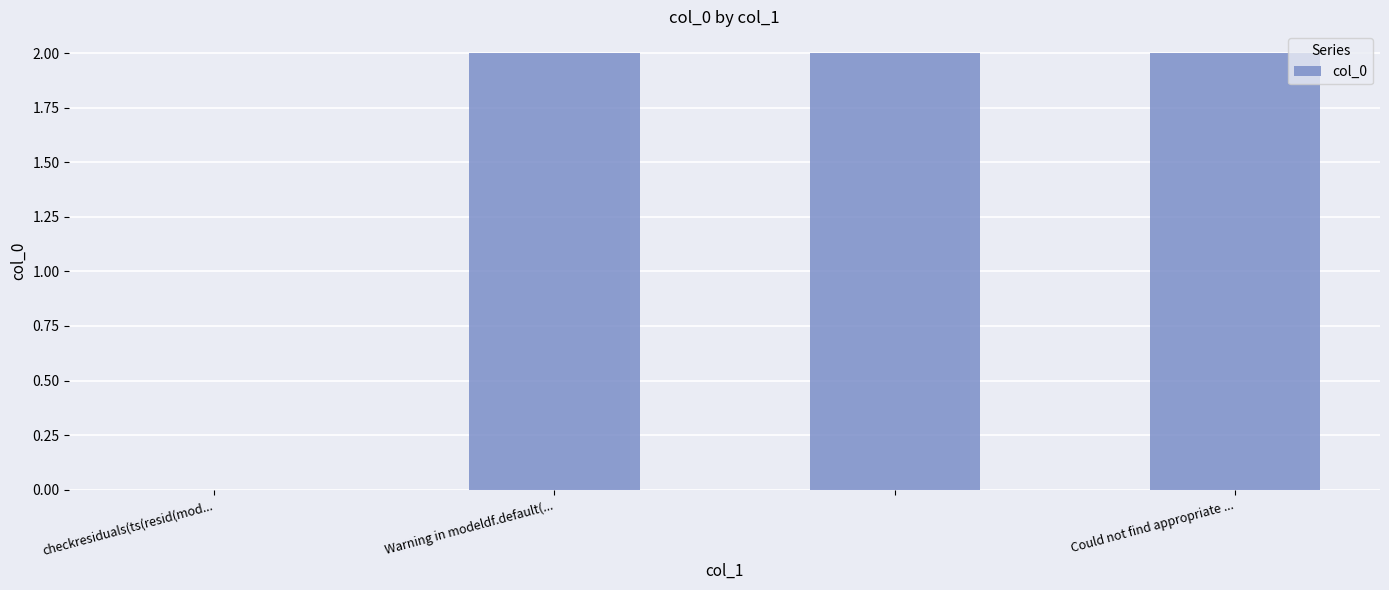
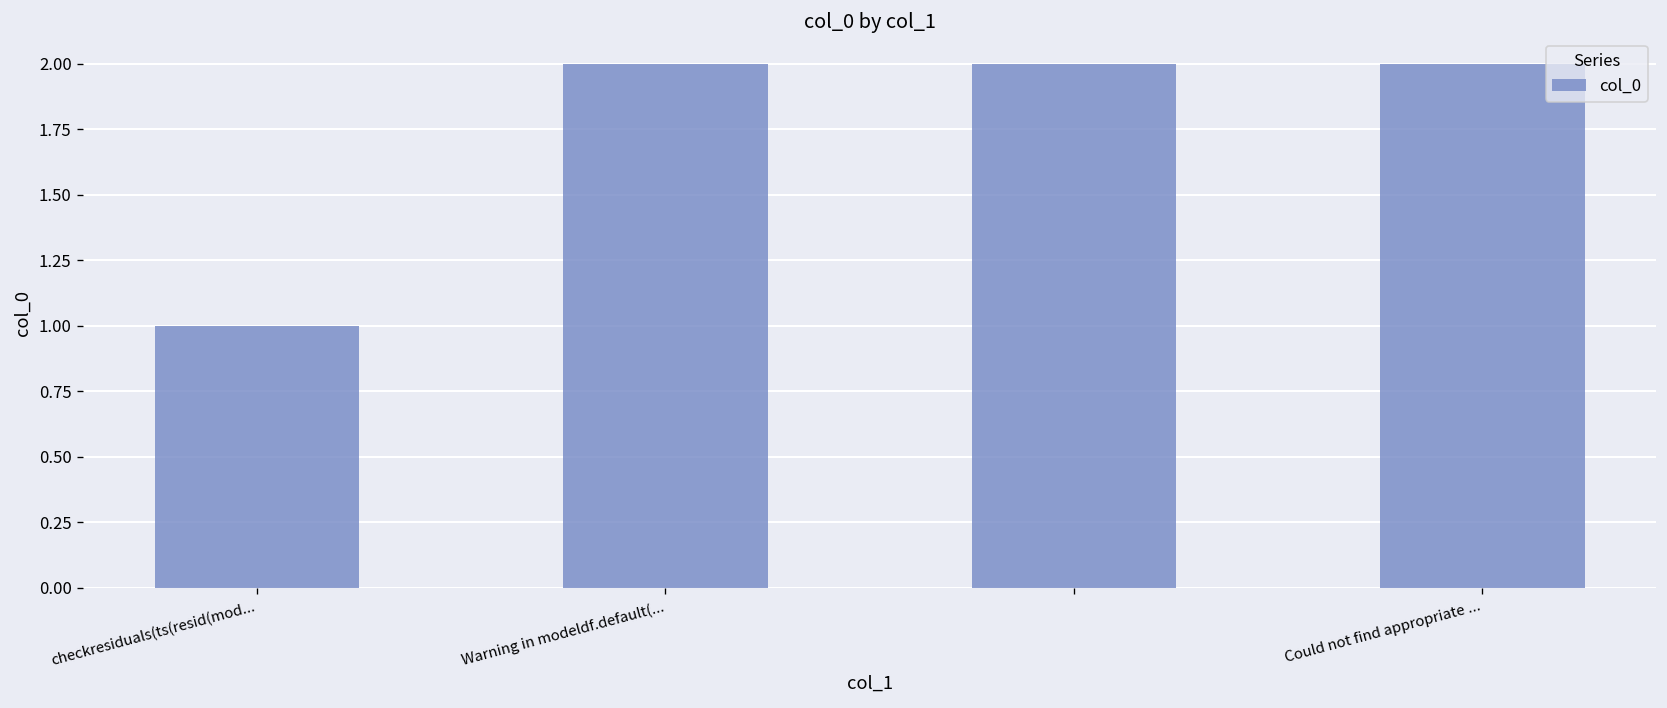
checkresiduals(ts(resid(mod...: 0 -> 1
